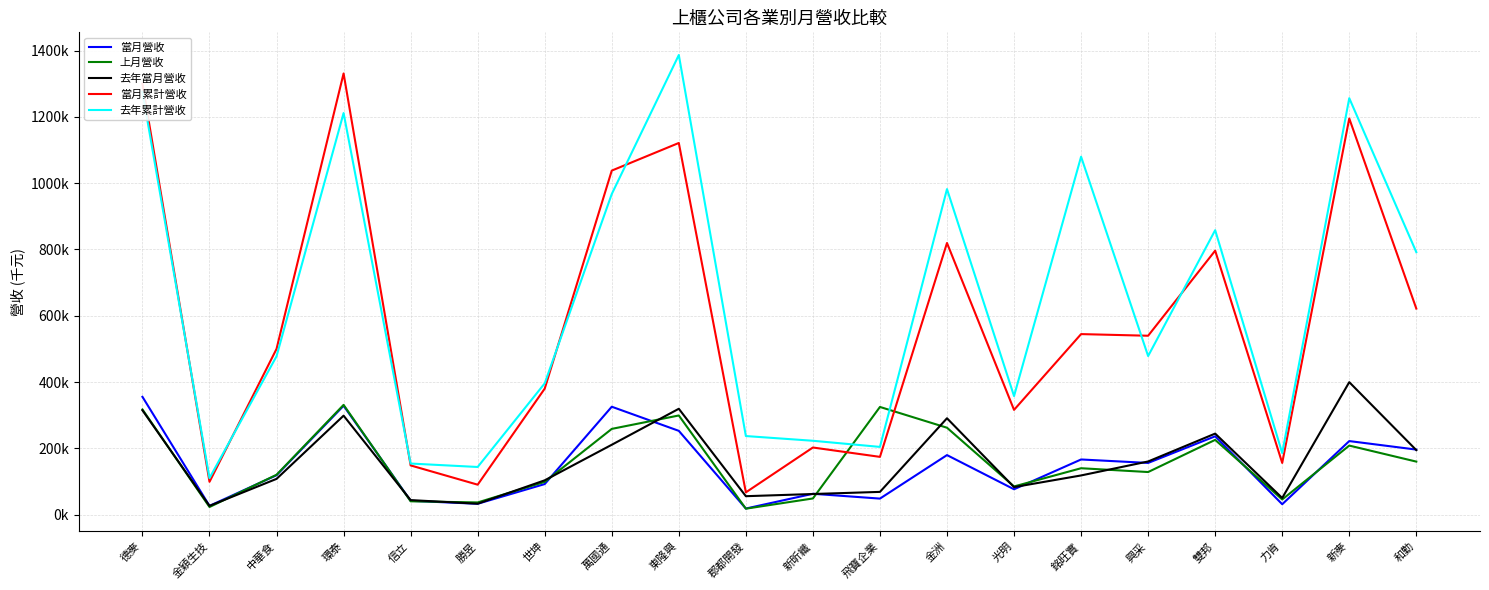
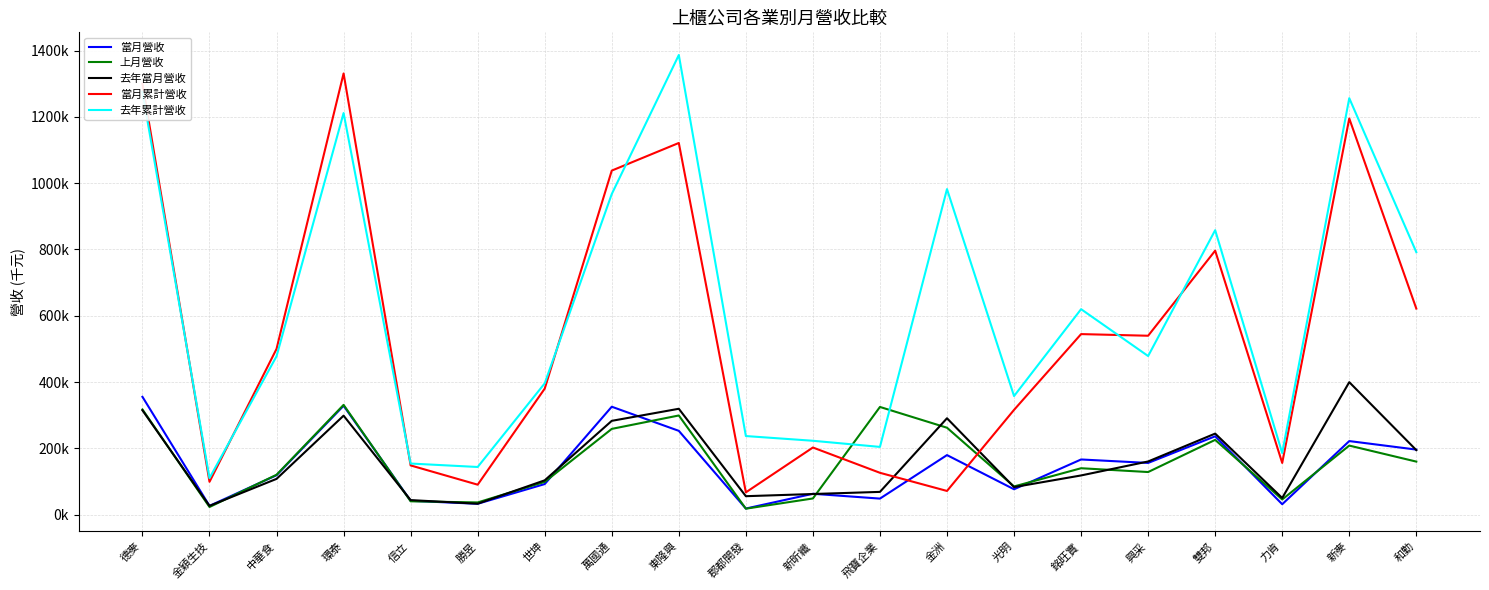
去年當月營收, 萬國通: 210000 -> 280000
當月累計營收, 飛寶企業: 170000 -> 130000
當月累計營收, 金洲: 820000 -> 70000
去年累計營收, 銘旺實: 1080000 -> 620000
